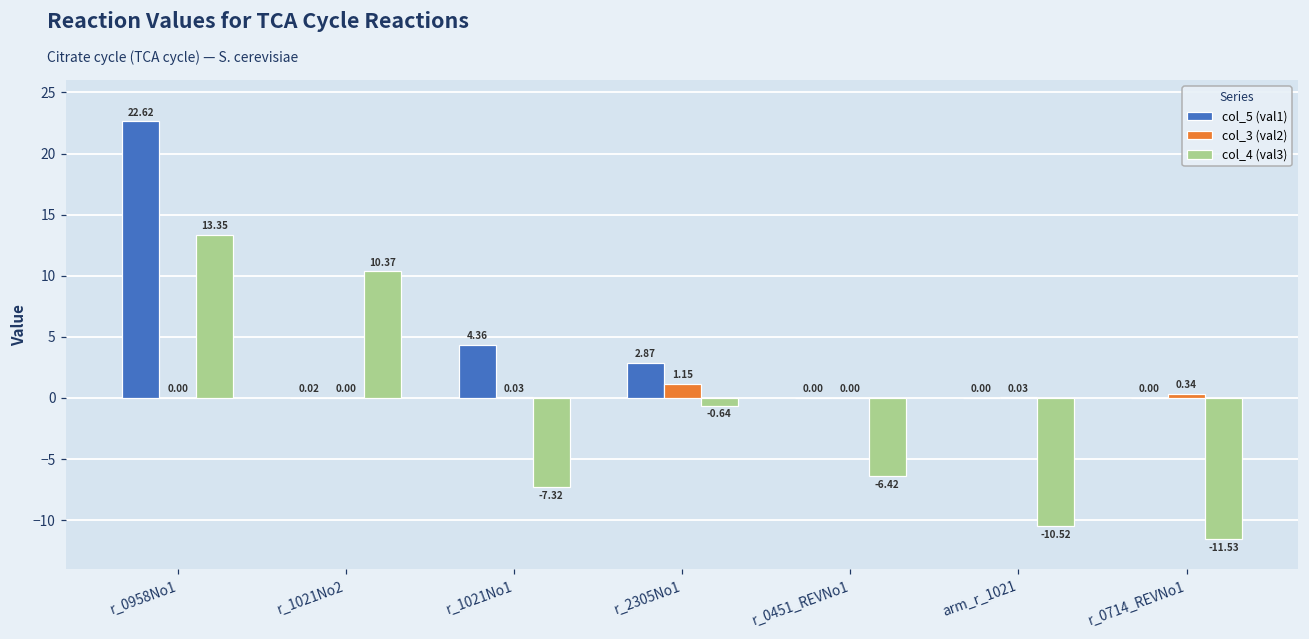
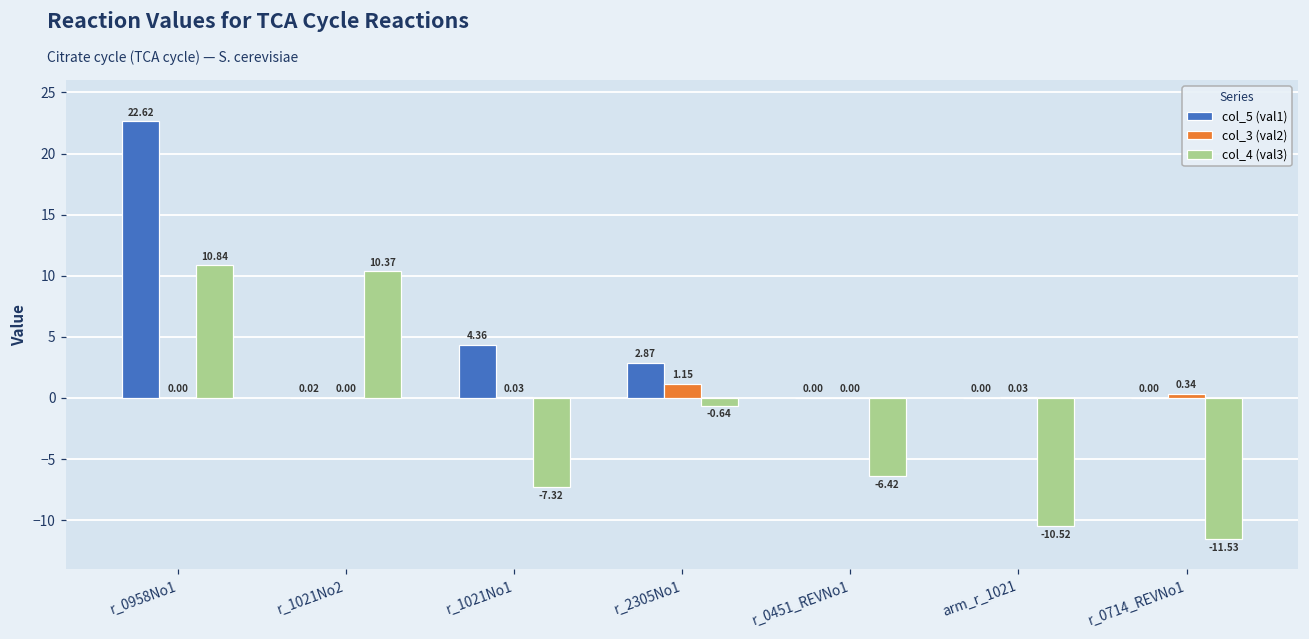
col_4 (val3), r_0958No1: 13.35 -> 10.84
